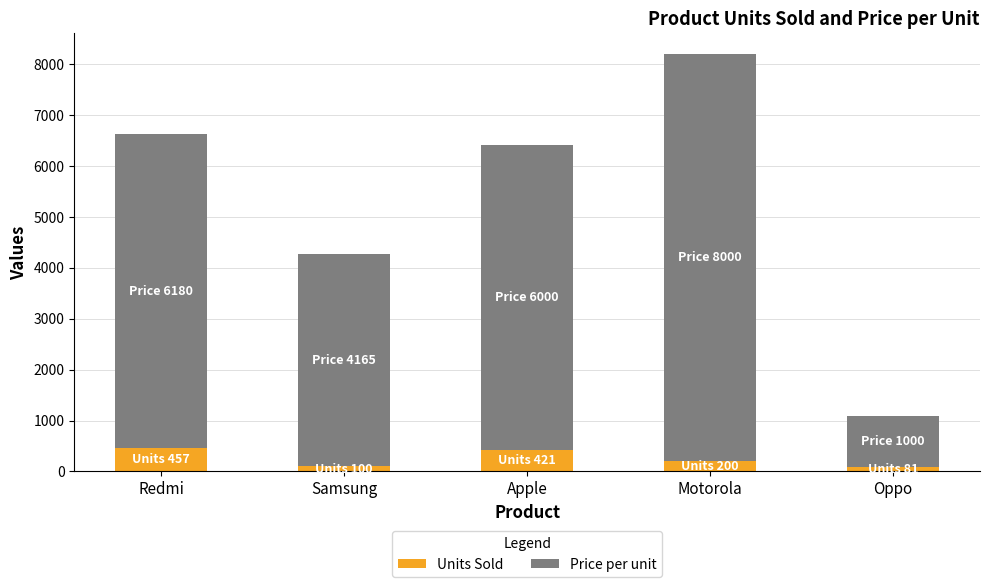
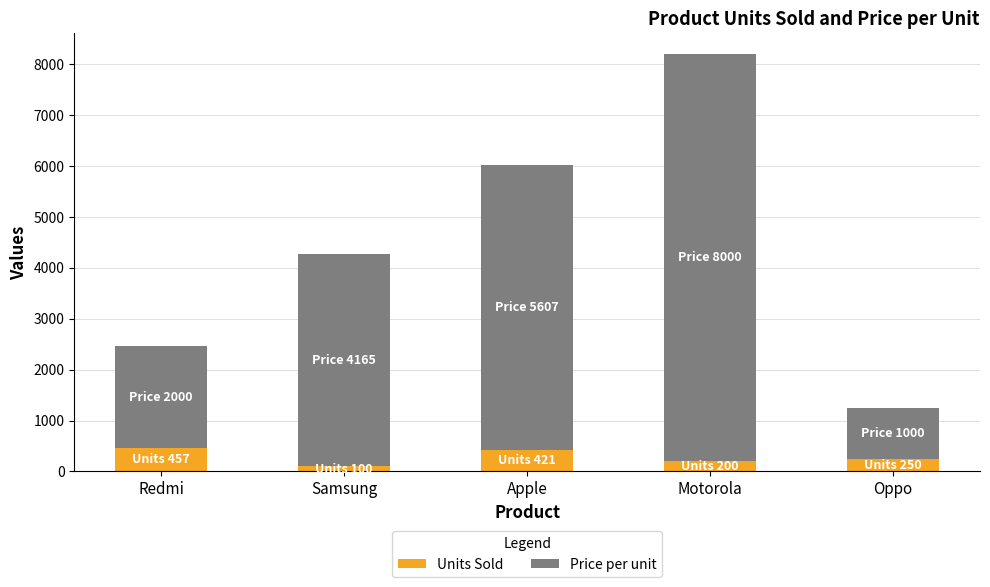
Price per unit, Redmi: 6180 -> 2000
Price per unit, Apple: 6000 -> 5607
Units Sold, Oppo: 81 -> 250
